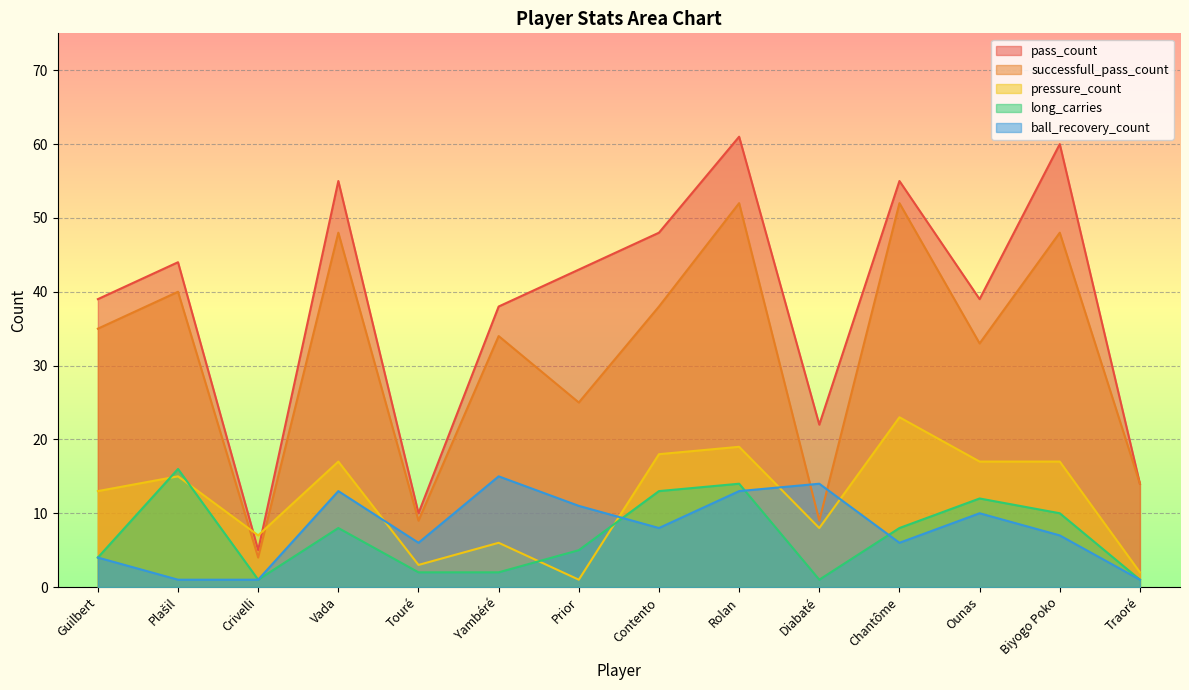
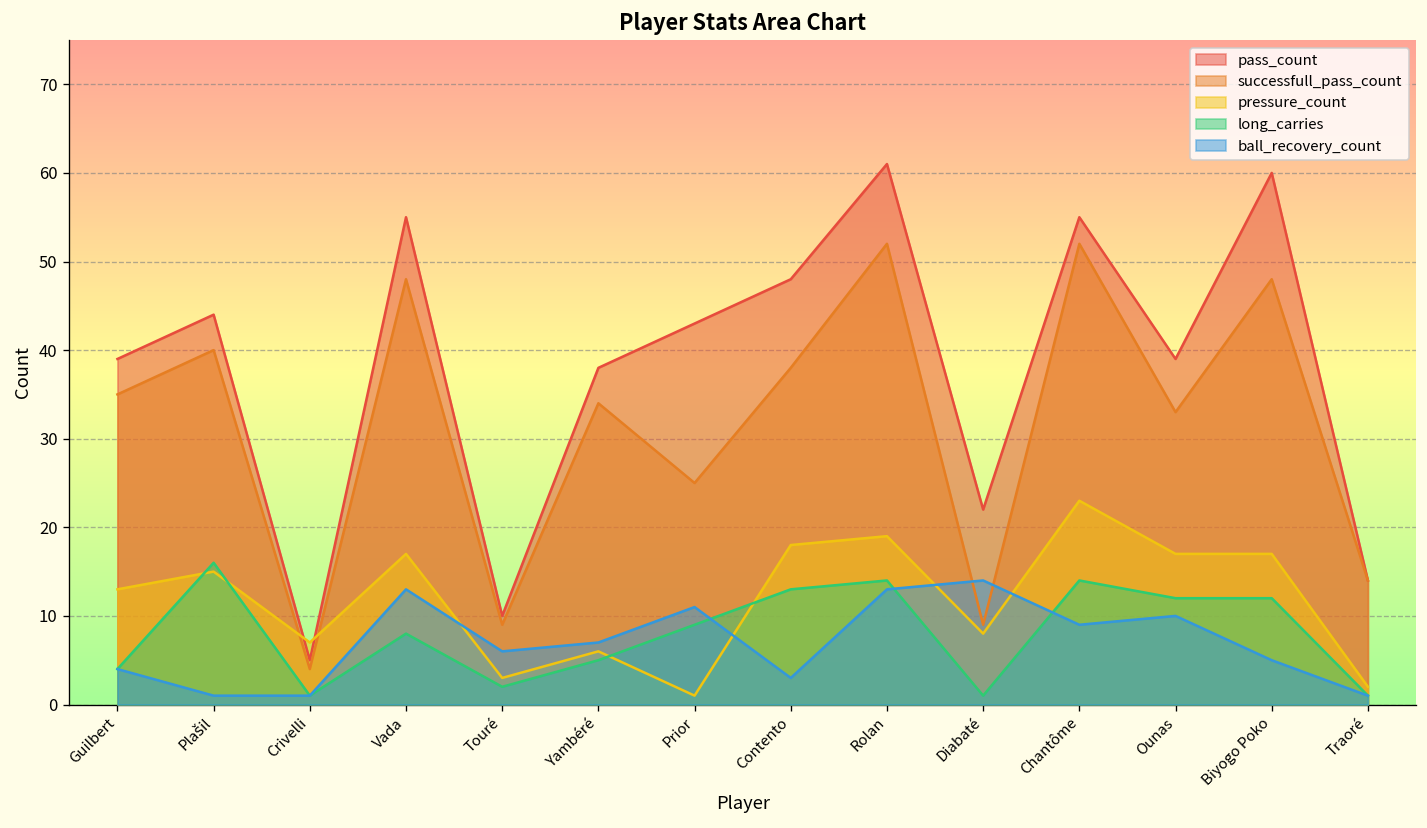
long_carries, Yambéré: 2 -> 5
ball_recovery_count, Yambéré: 15 -> 7
long_carries, Prior: 5 -> 9
ball_recovery_count, Contento: 8 -> 3
long_carries, Chantôme: 8 -> 14
ball_recovery_count, Chantôme: 6 -> 9
long_carries, Biyogo Poko: 10 -> 12
ball_recovery_count, Biyogo Poko: 7 -> 5
